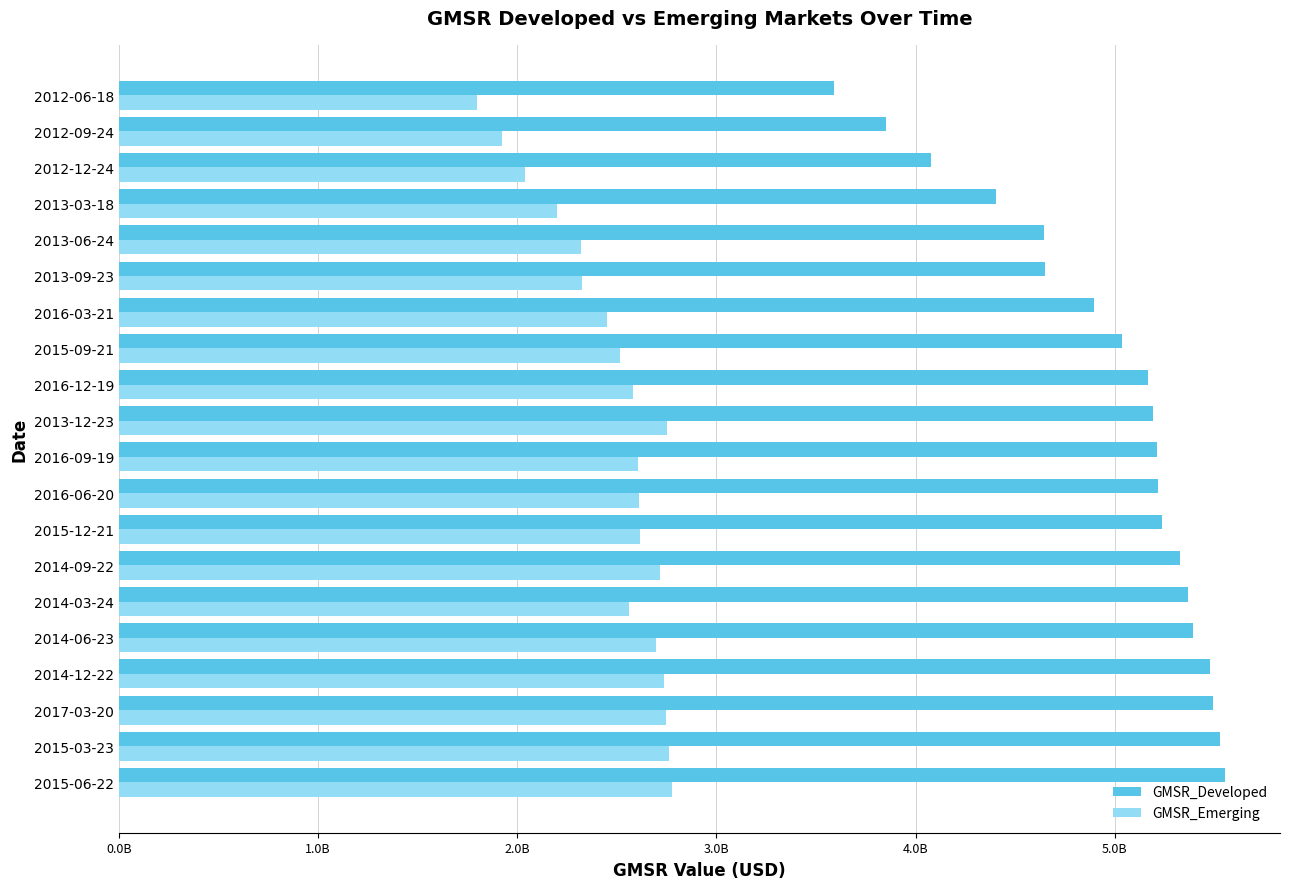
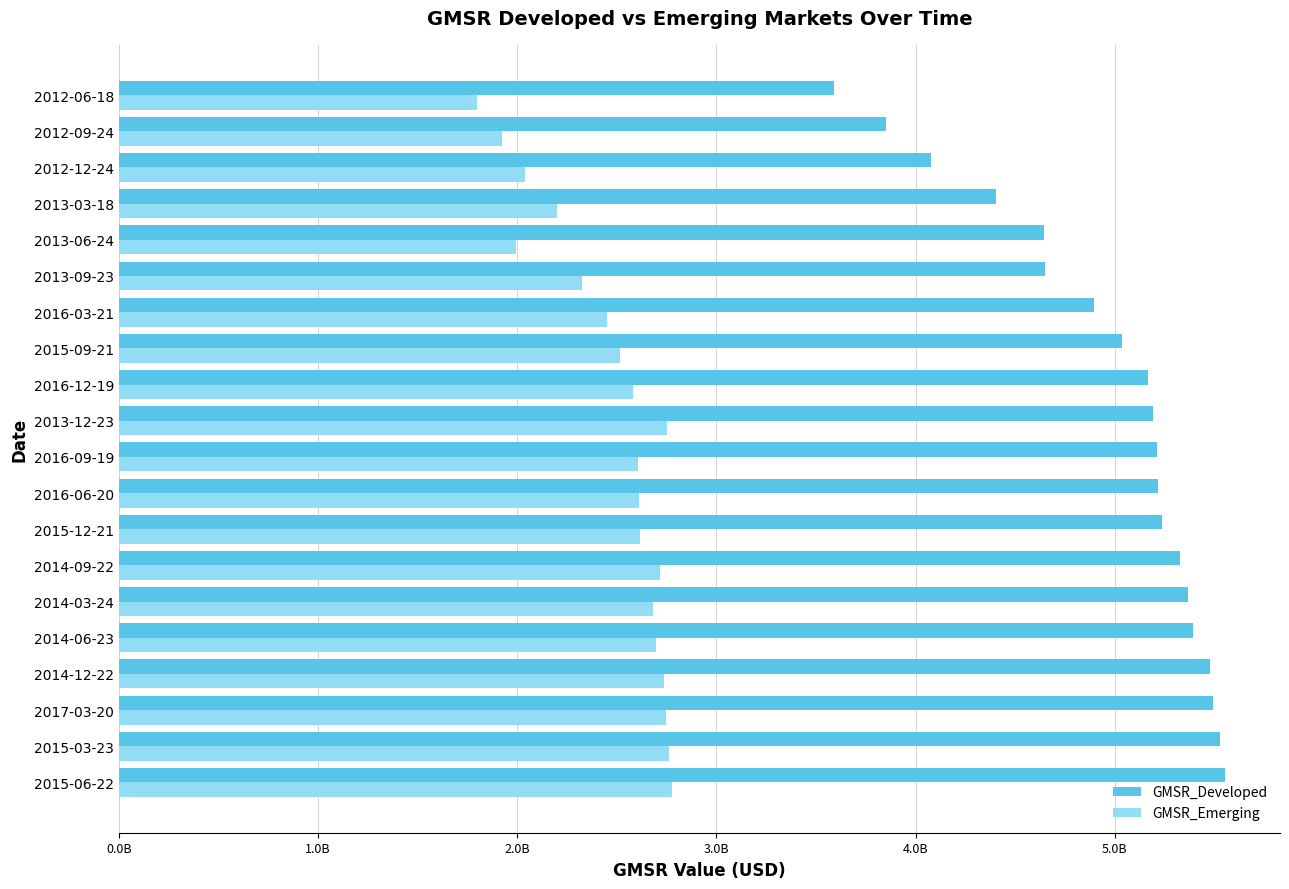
GMSR_Emerging, 2013-06-24: 2320000000 -> 1990000000
GMSR_Emerging, 2014-03-24: 2560000000 -> 2680000000
